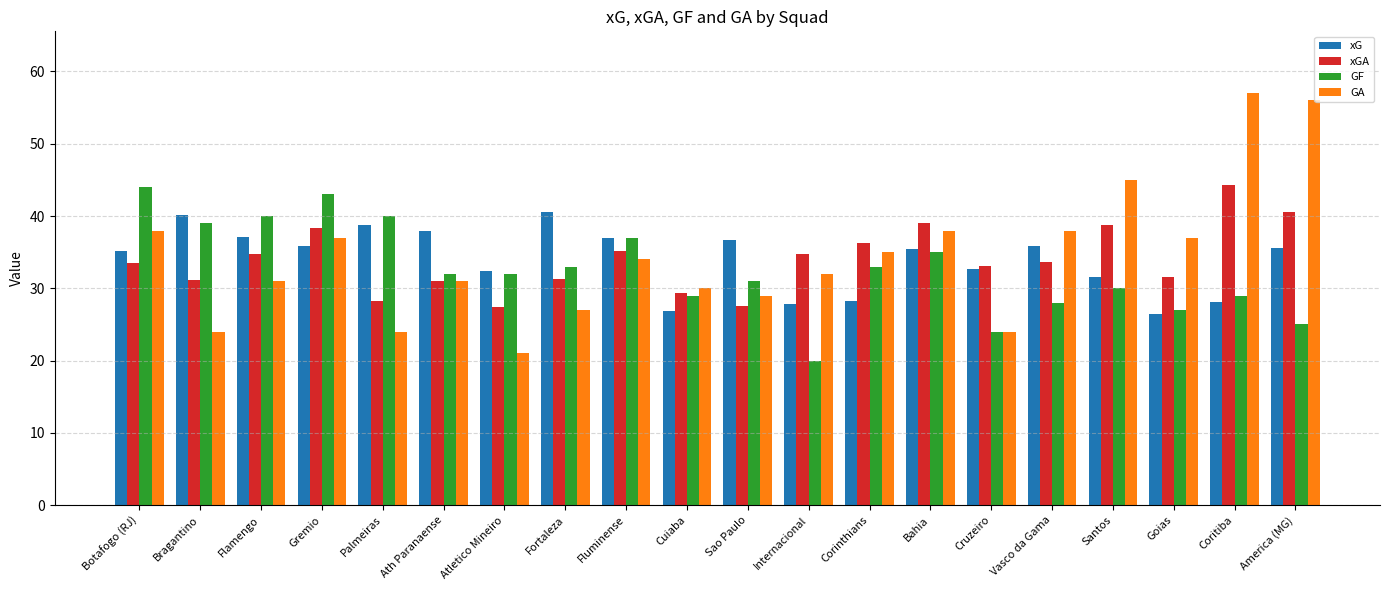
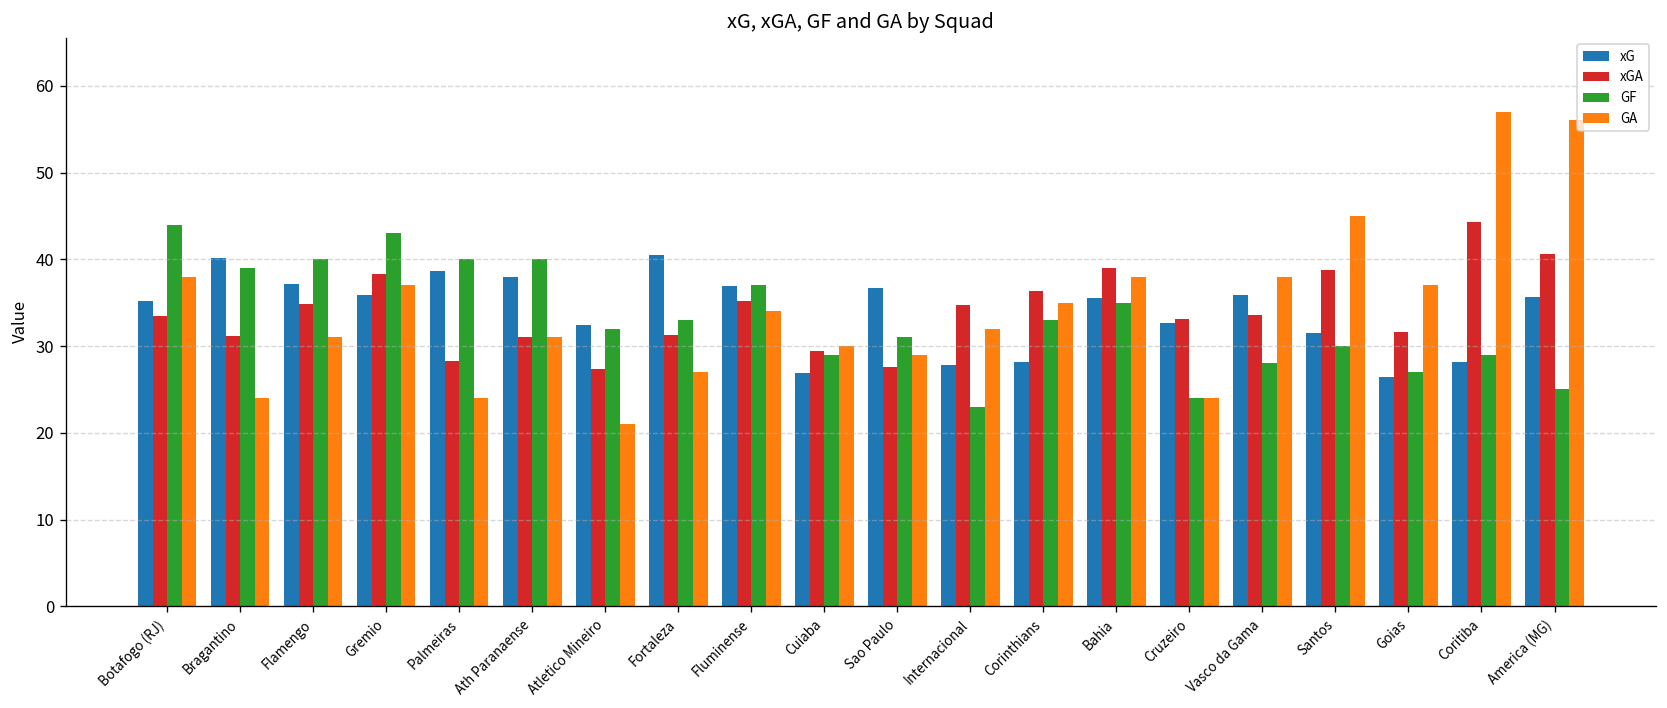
GF, Ath Paranaense: 32 -> 40
GF, Internacional: 20 -> 23
